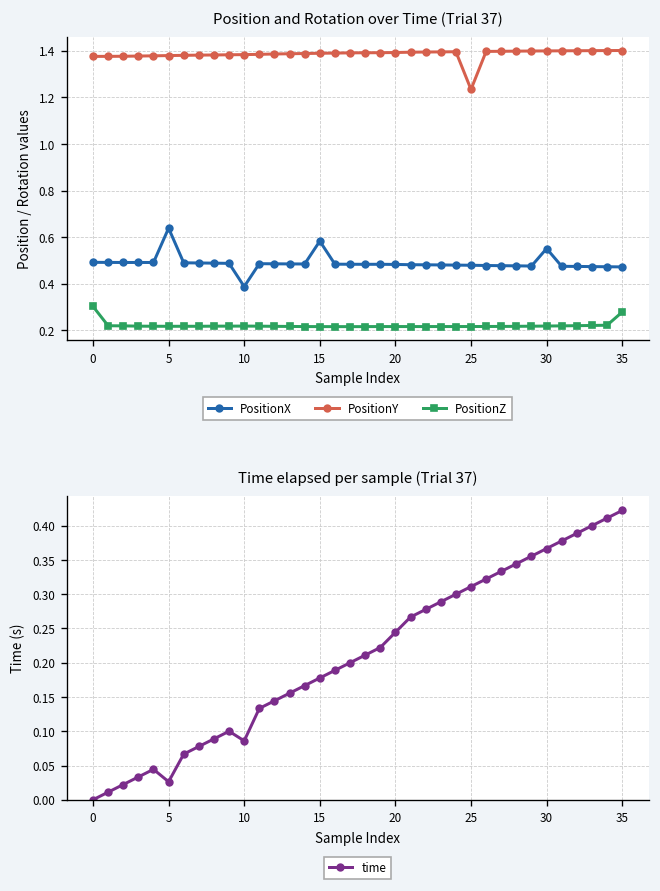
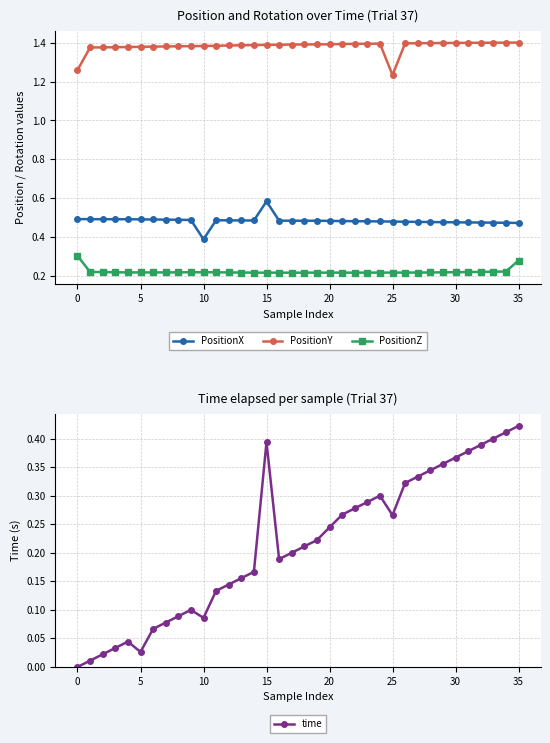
Position and Rotation over Time (Trial 37), PositionY, 0: 1.38 -> 1.26
Position and Rotation over Time (Trial 37), PositionX, 5: 0.64 -> 0.49
Position and Rotation over Time (Trial 37), PositionX, 30: 0.55 -> 0.48
Time elapsed per sample (Trial 37), 15: 0.18 -> 0.39
Time elapsed per sample (Trial 37), 25: 0.31 -> 0.27
